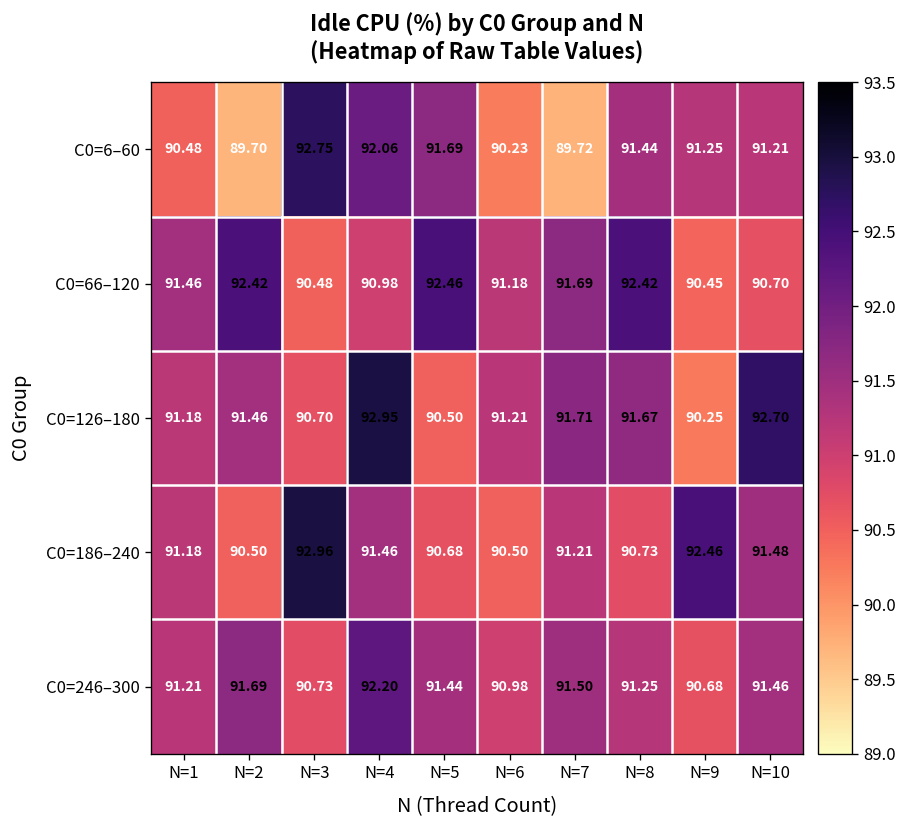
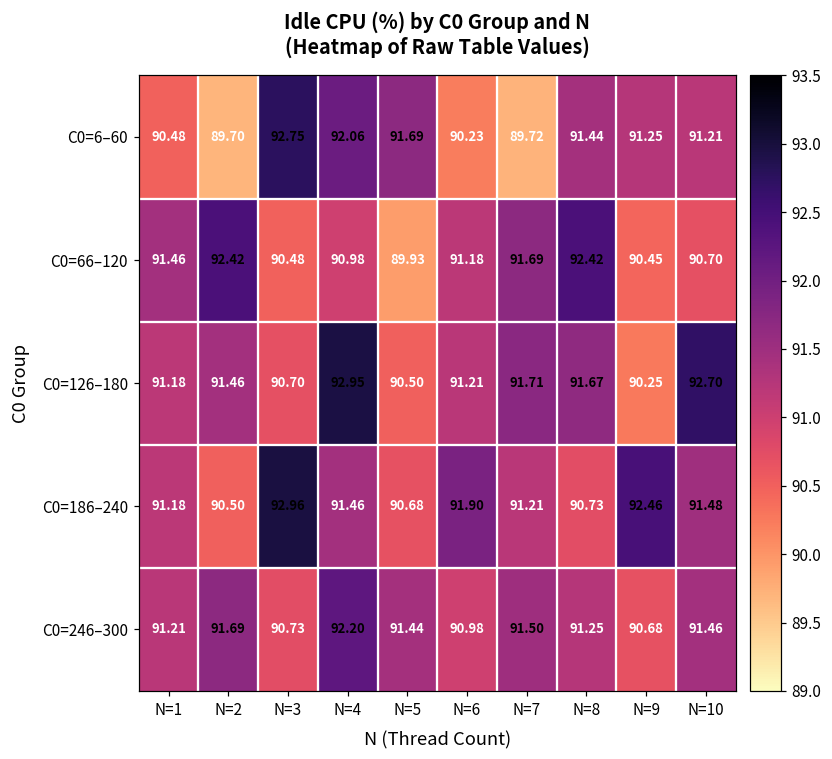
C0=66–120, N=5: 92.46 -> 89.93
C0=186–240, N=6: 90.50 -> 91.90
